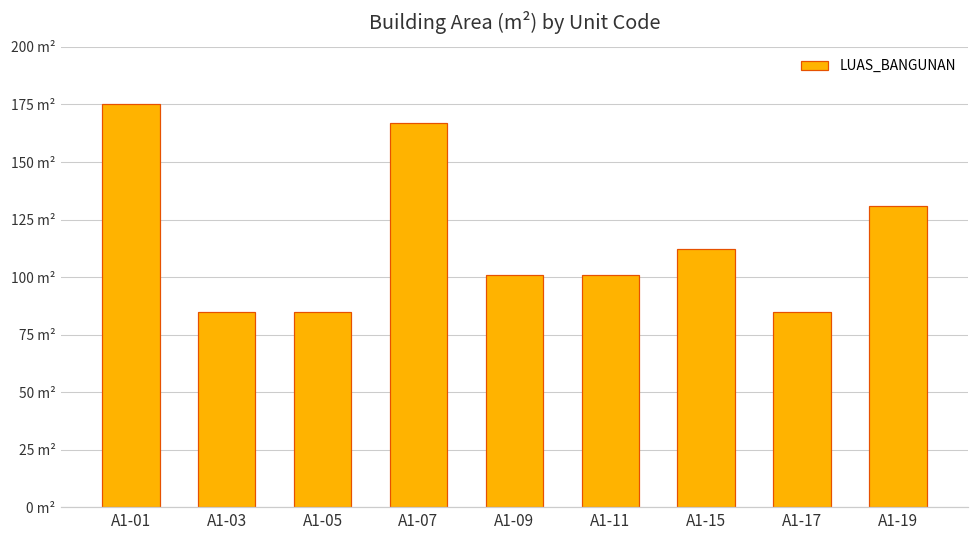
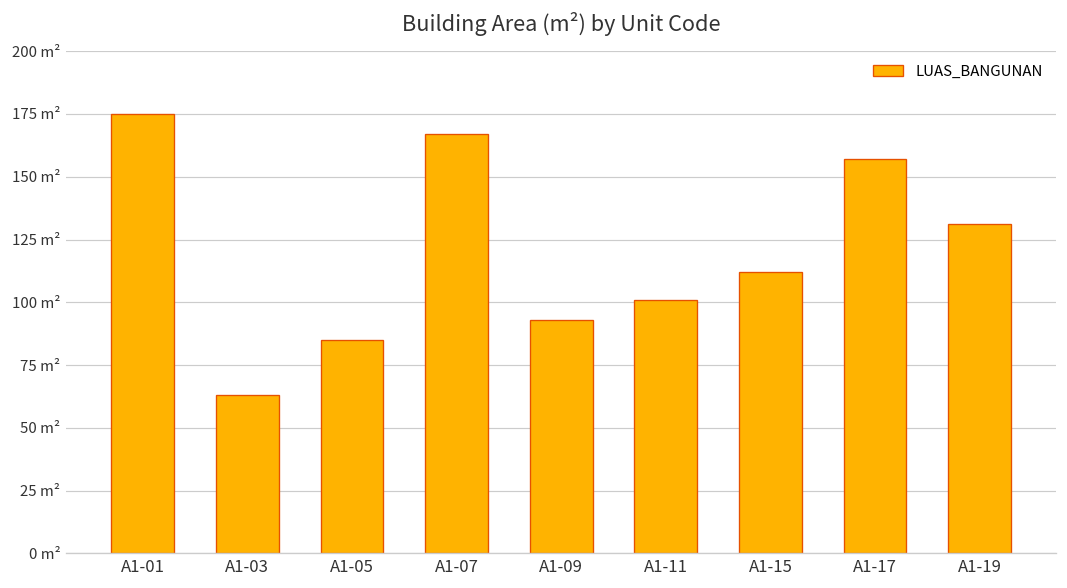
A1-03: 85 m² -> 63 m²
A1-09: 101 m² -> 93 m²
A1-17: 85 m² -> 157 m²
